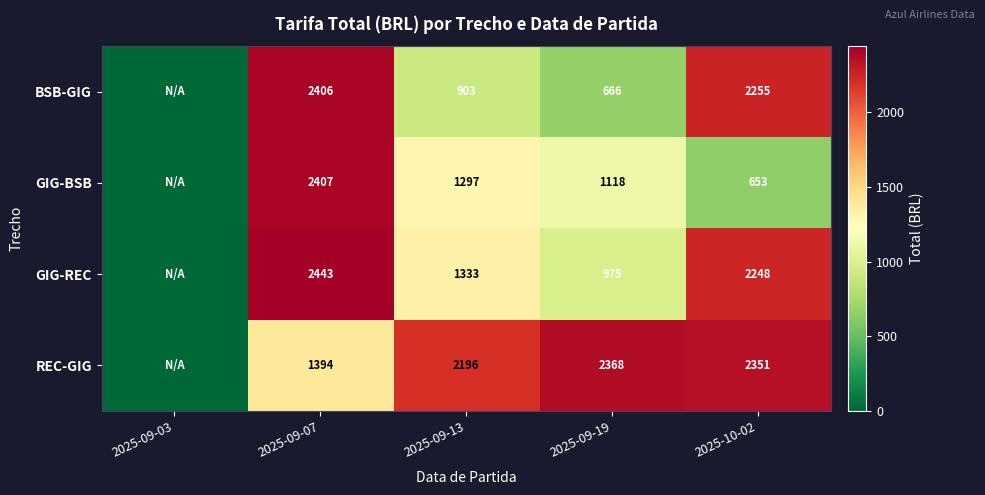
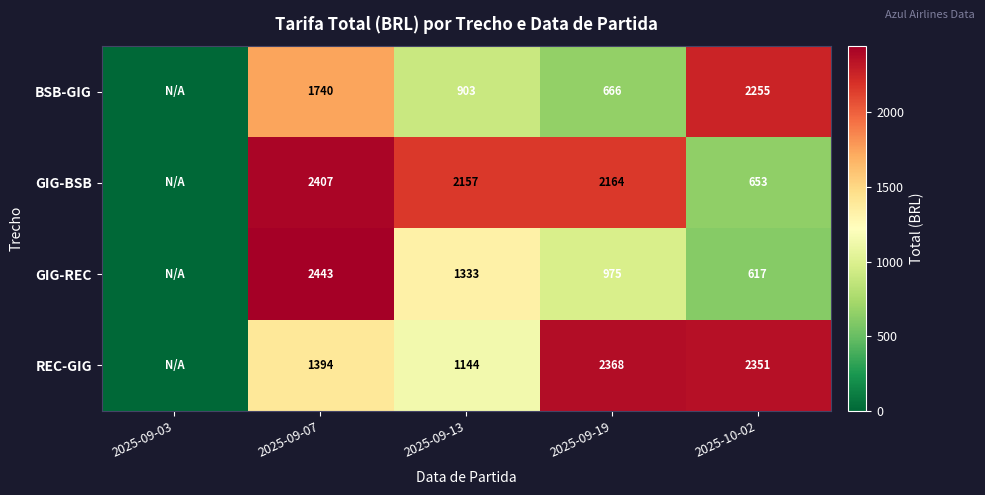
BSB-GIG, 2025-09-07: 2406 -> 1740
GIG-BSB, 2025-09-13: 1297 -> 2157
GIG-BSB, 2025-09-19: 1118 -> 2164
GIG-REC, 2025-10-02: 2248 -> 617
REC-GIG, 2025-09-13: 2196 -> 1144
